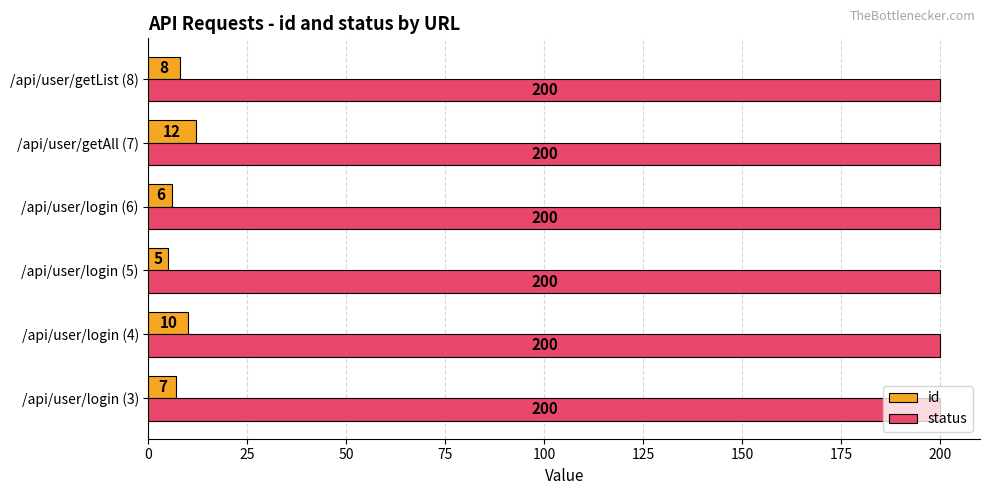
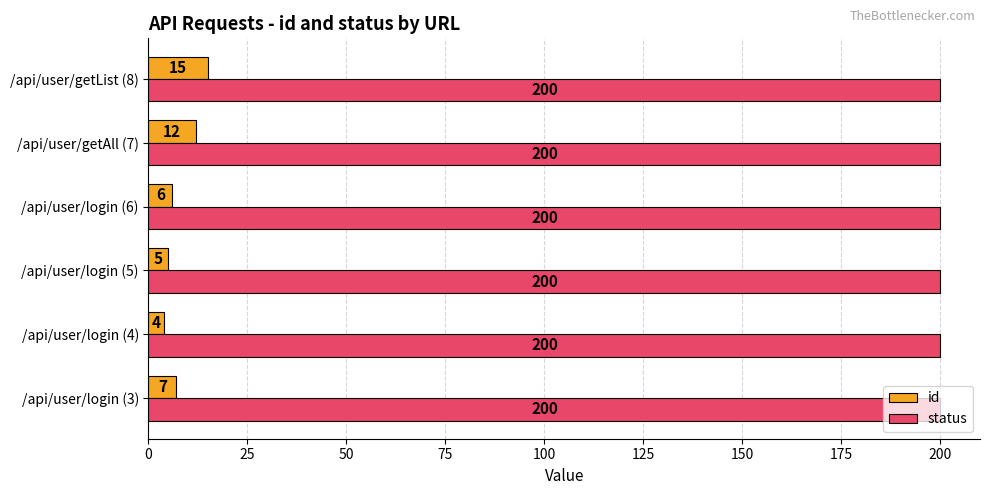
id, /api/user/getList (8): 8 -> 15
id, /api/user/login (4): 10 -> 4
